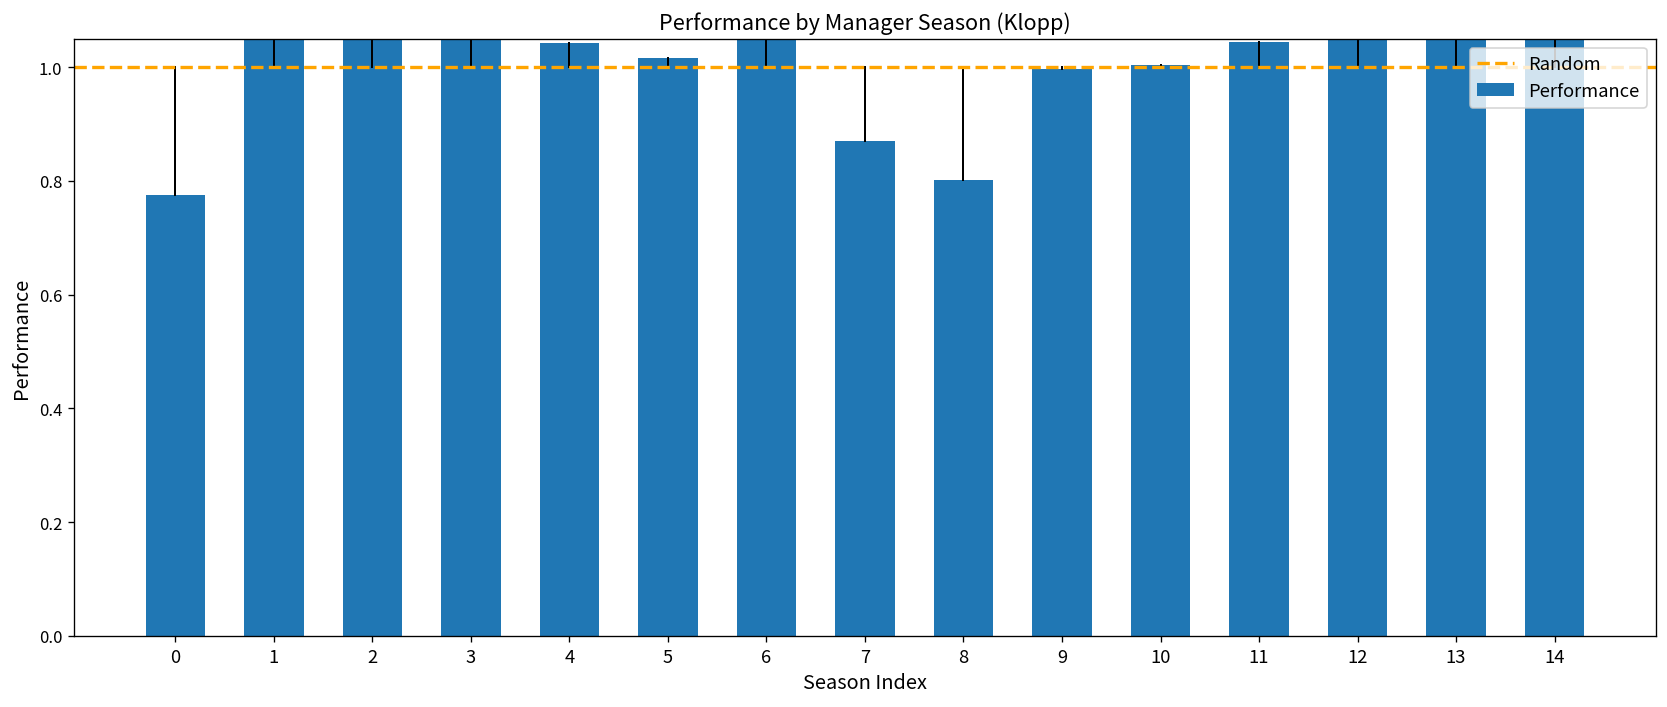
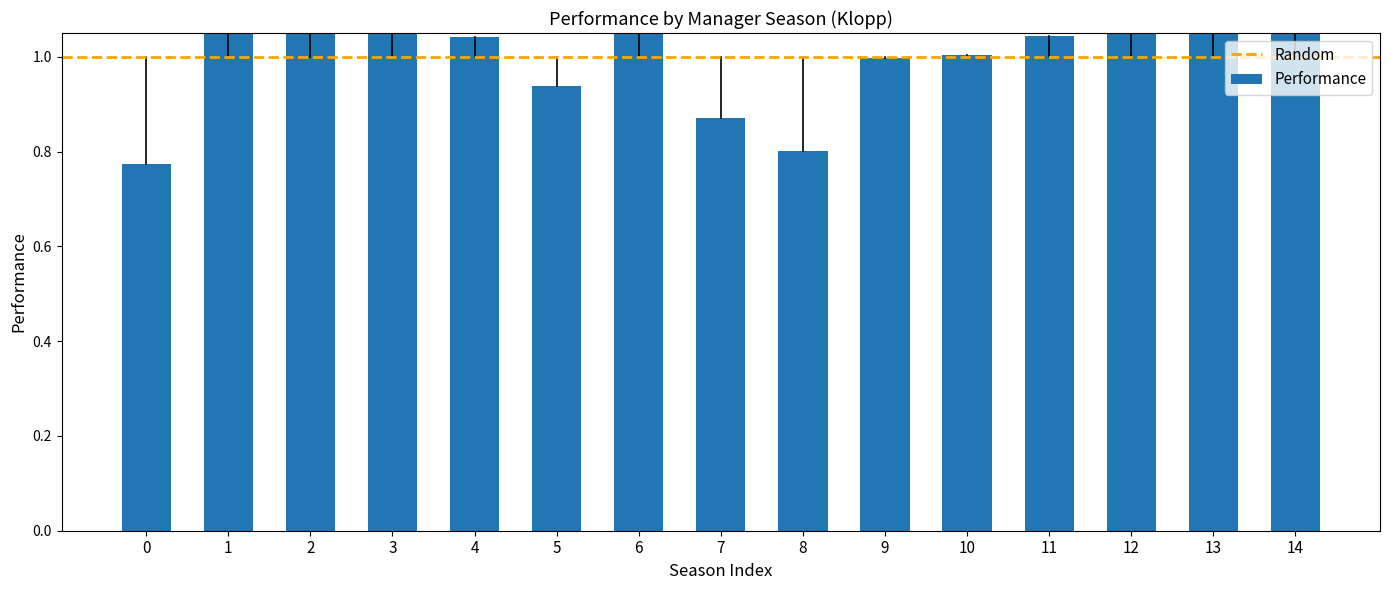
Performance, 5: 1.02 -> 0.94
